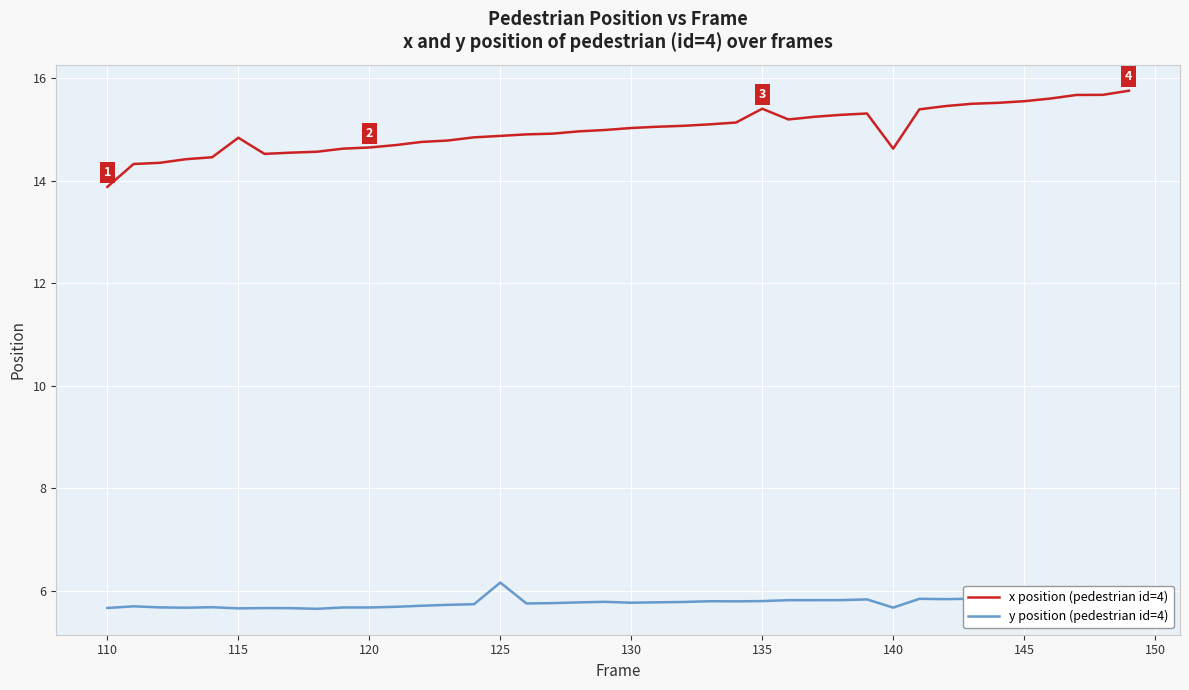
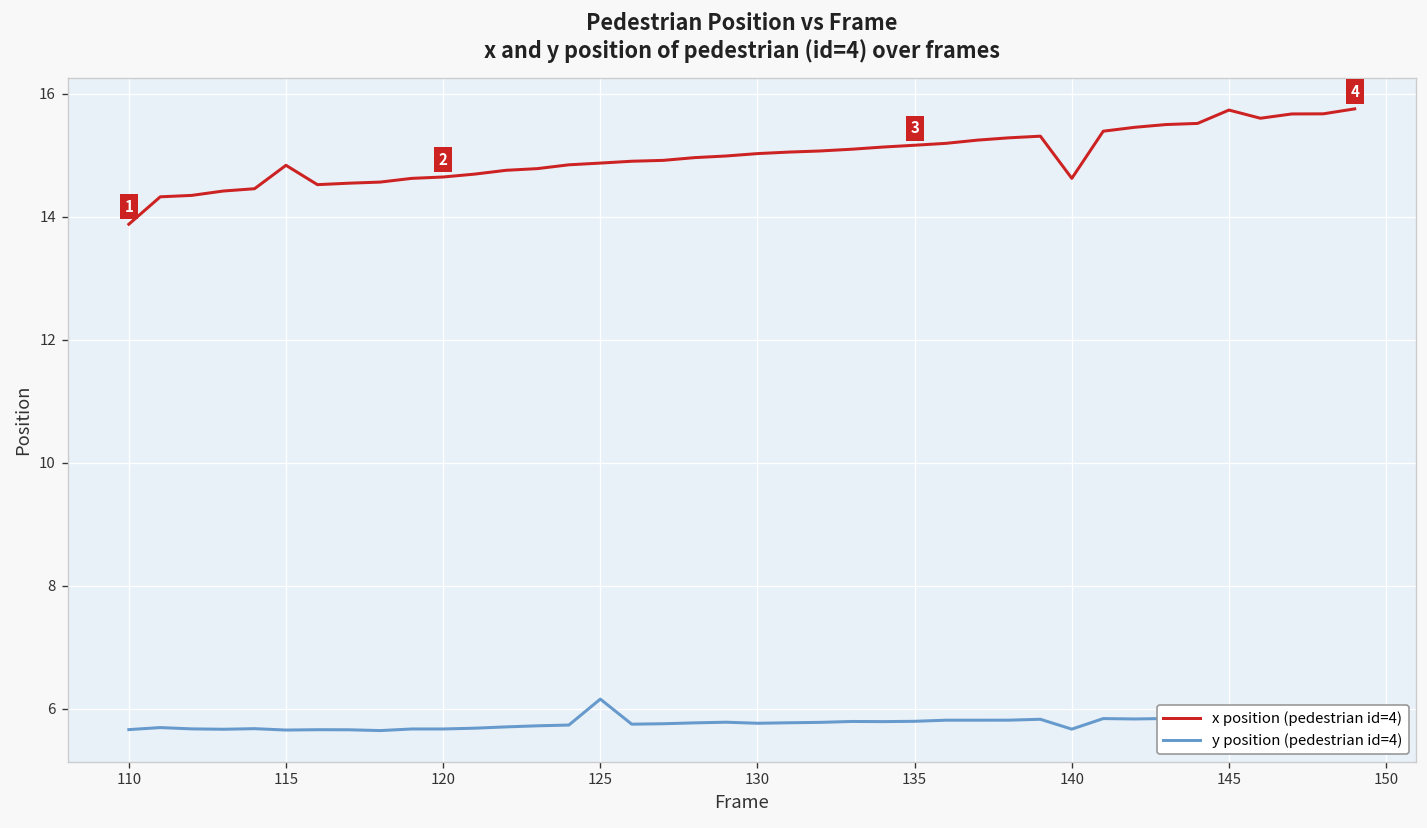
x position (pedestrian id=4), 135: 15.4 -> 15.2
x position (pedestrian id=4), 145: 15.6 -> 15.7
